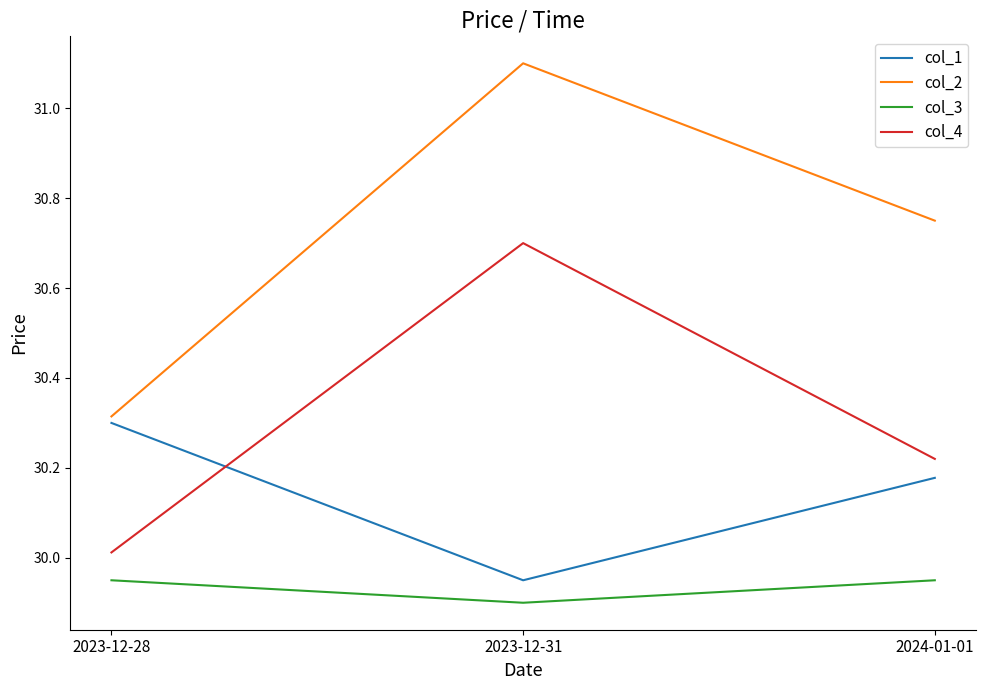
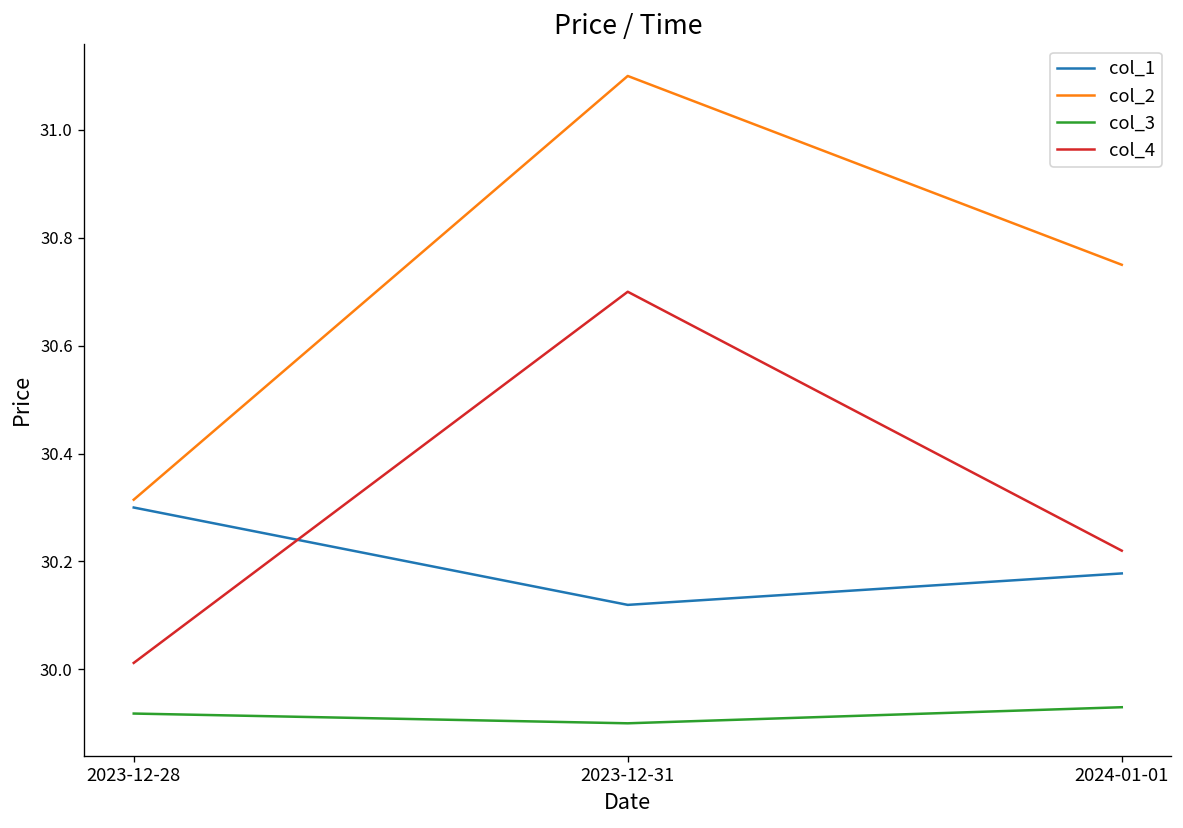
col_3, 2023-12-28: 29.95 -> 29.92
col_1, 2023-12-31: 29.95 -> 30.12
col_3, 2024-01-01: 29.95 -> 29.93
